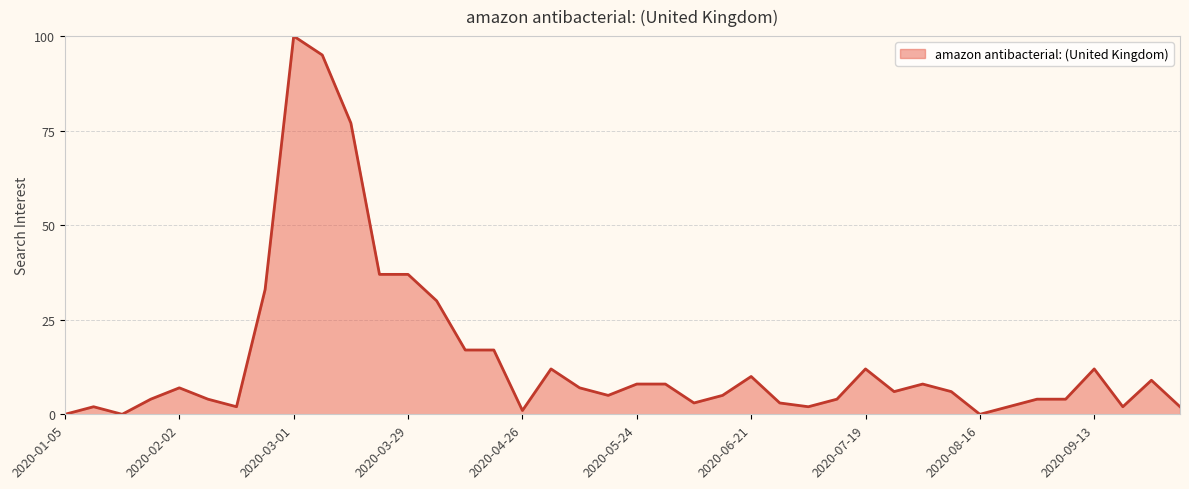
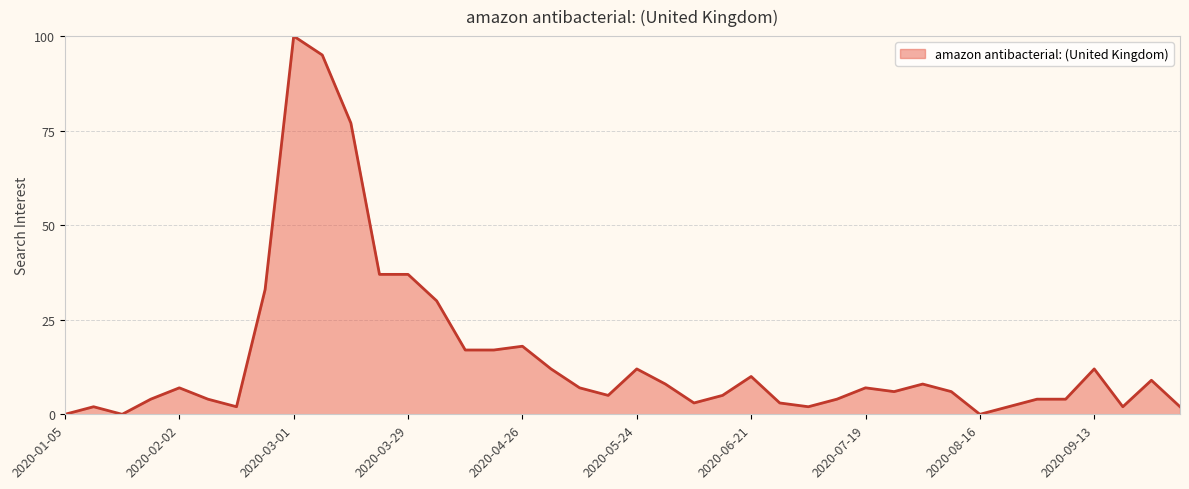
2020-04-26: 1 -> 18
2020-05-24: 8 -> 12
2020-07-19: 12 -> 7
